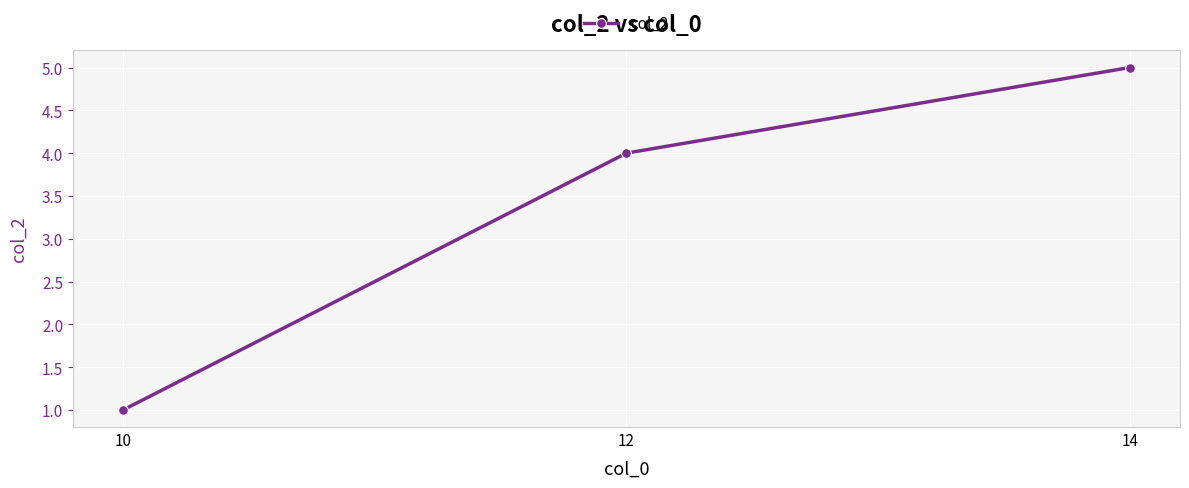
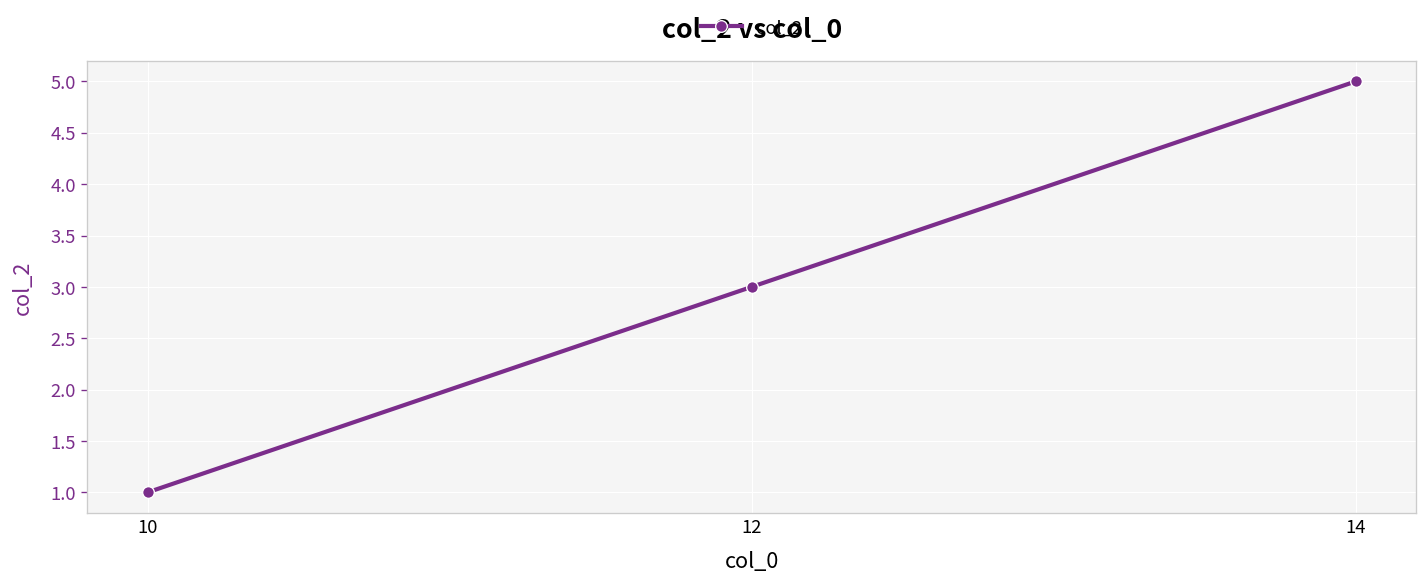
12: 4 -> 3
